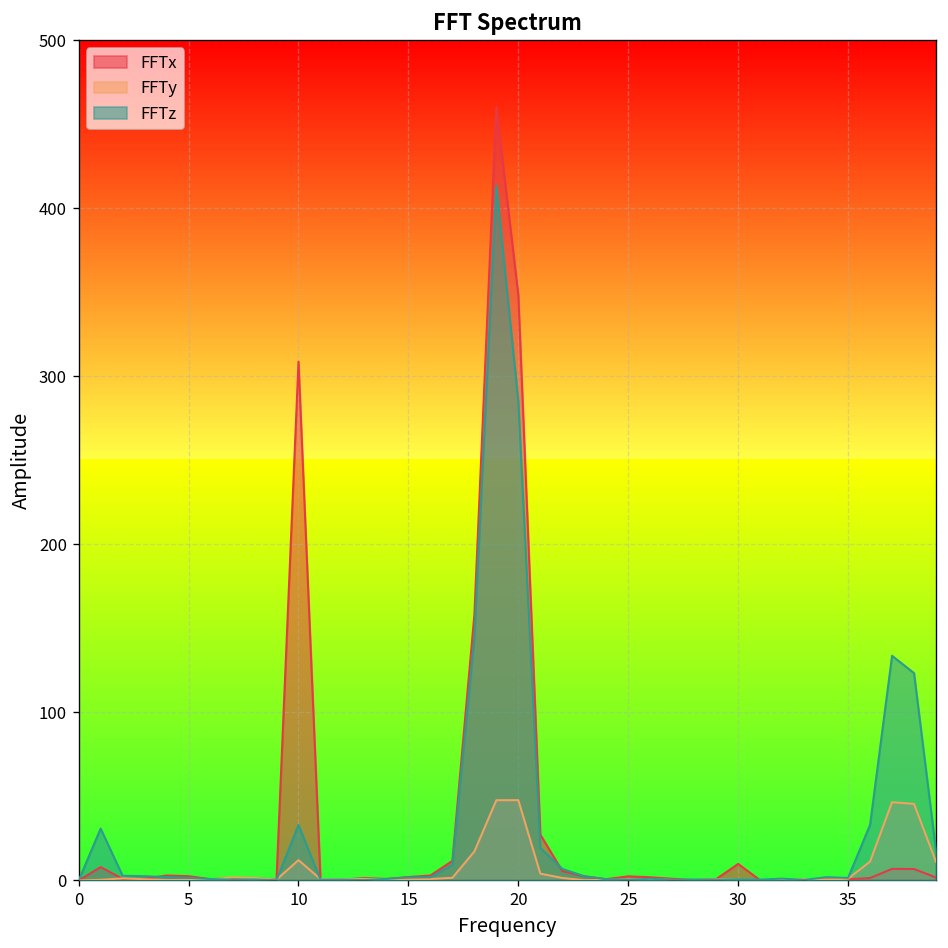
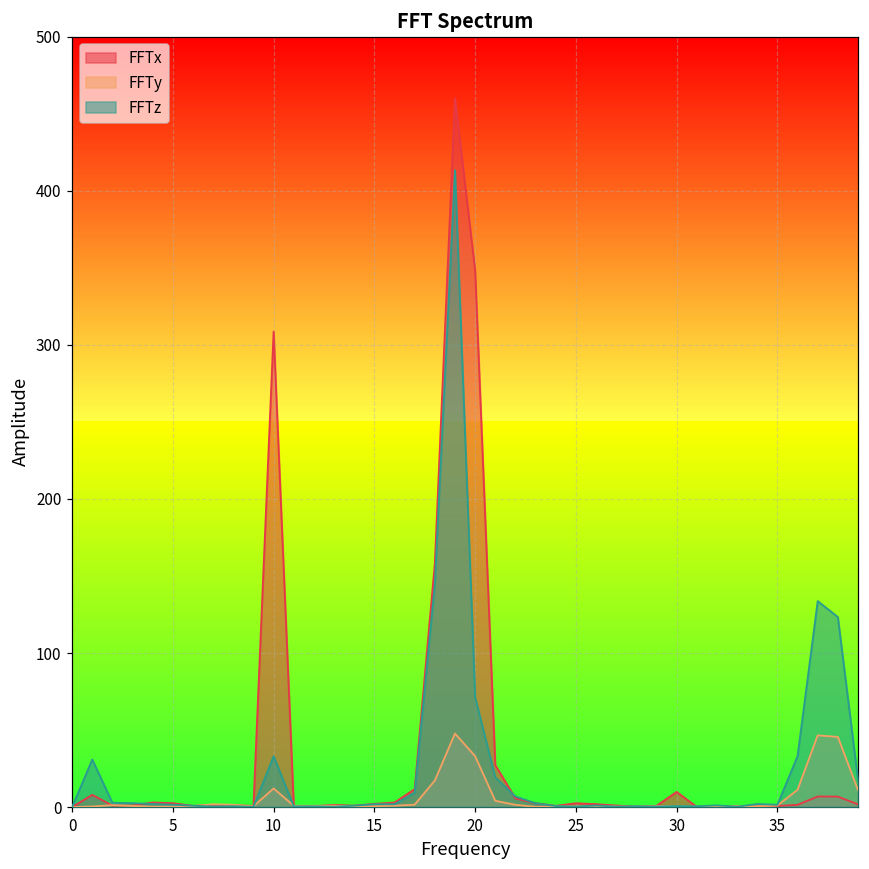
FFTy, 20: 48 -> 33
FFTz, 20: 285 -> 71
